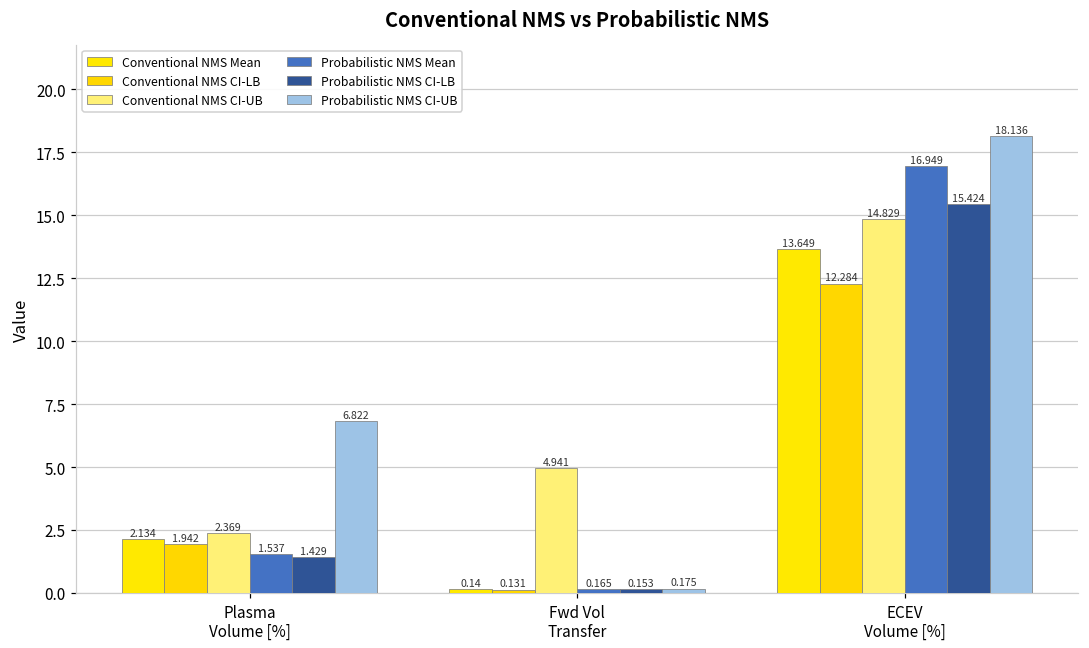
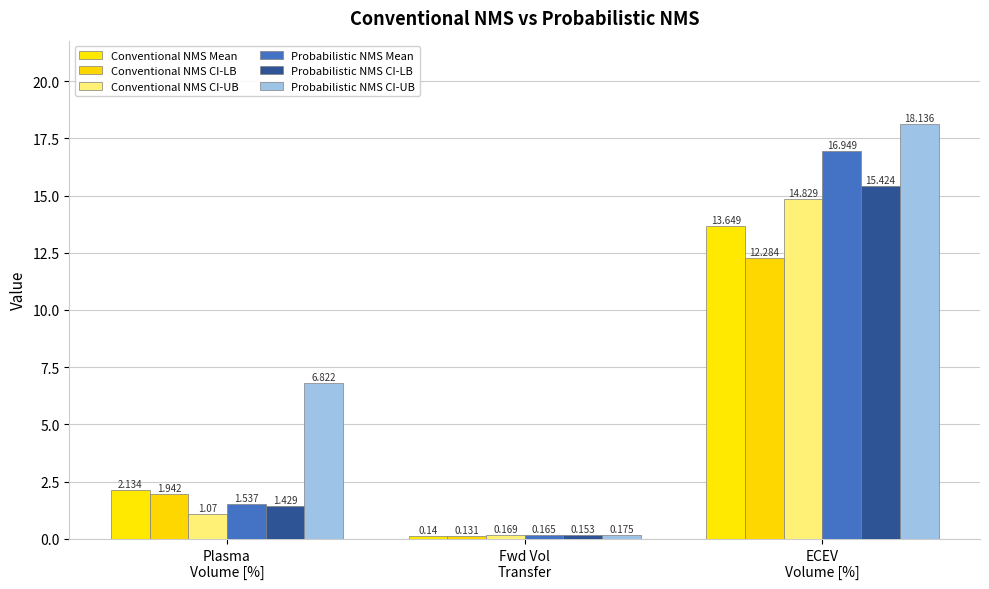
Conventional NMS CI-UB, Plasma Volume [%]: 2.369 -> 1.07
Conventional NMS CI-UB, Fwd Vol Transfer: 4.941 -> 0.169
